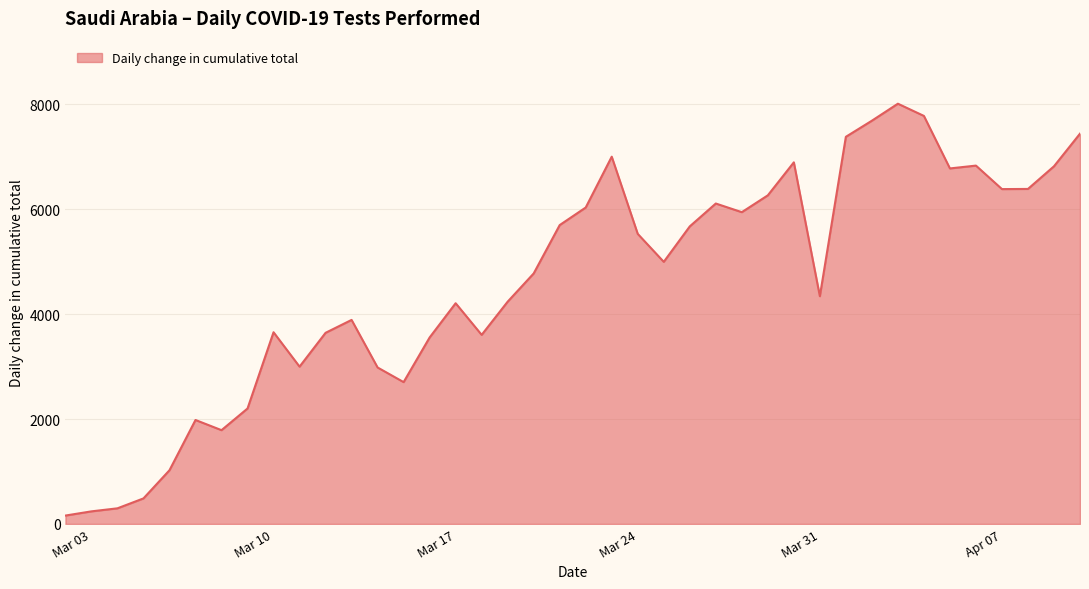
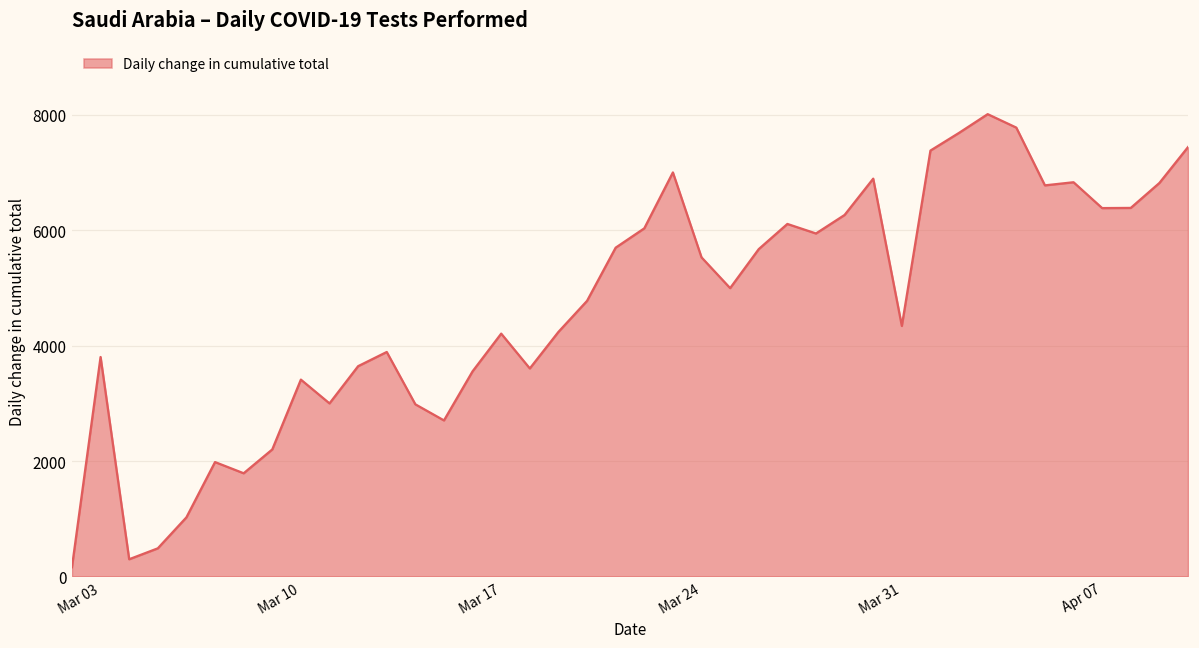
Mar 03: 200 -> 3800
Mar 10: 3700 -> 3400
